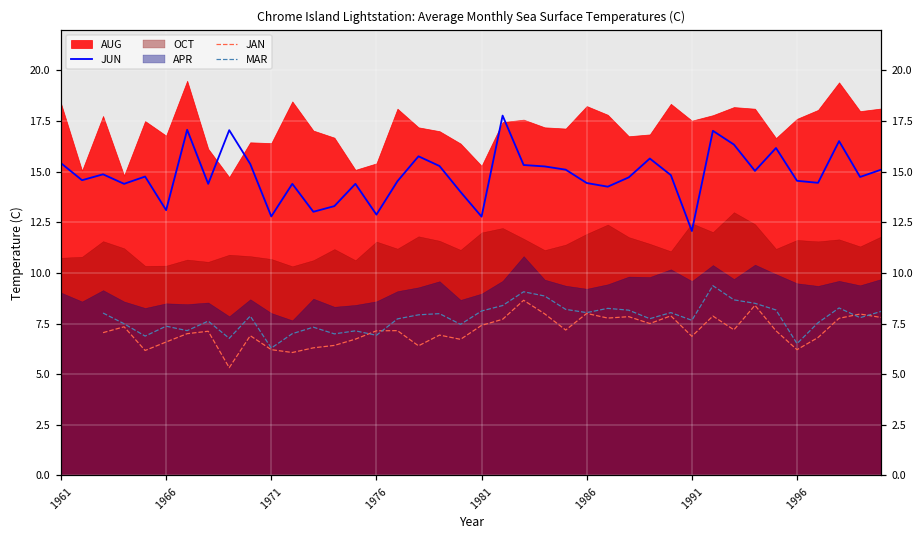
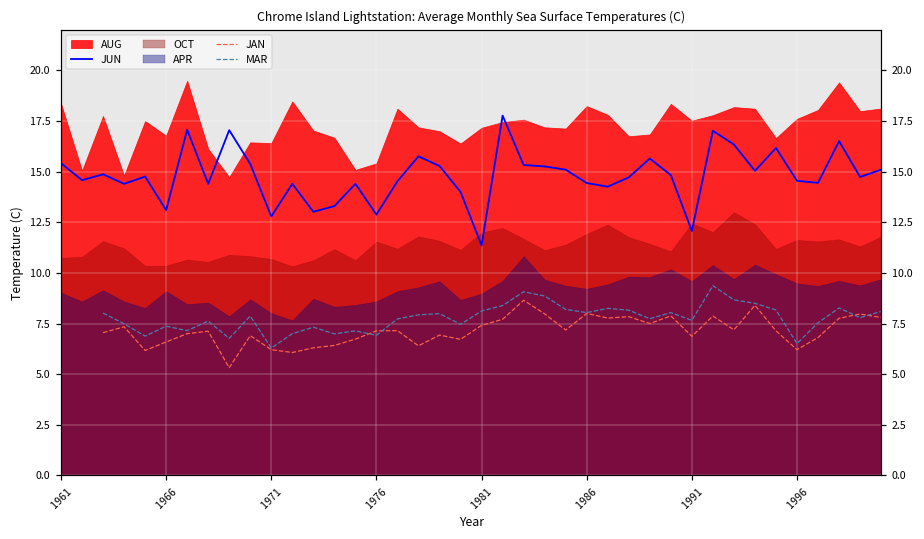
APR, 1966: 8.5 -> 9.1
JUN, 1981: 12.8 -> 11.4
AUG, 1981: 15.3 -> 17.2
